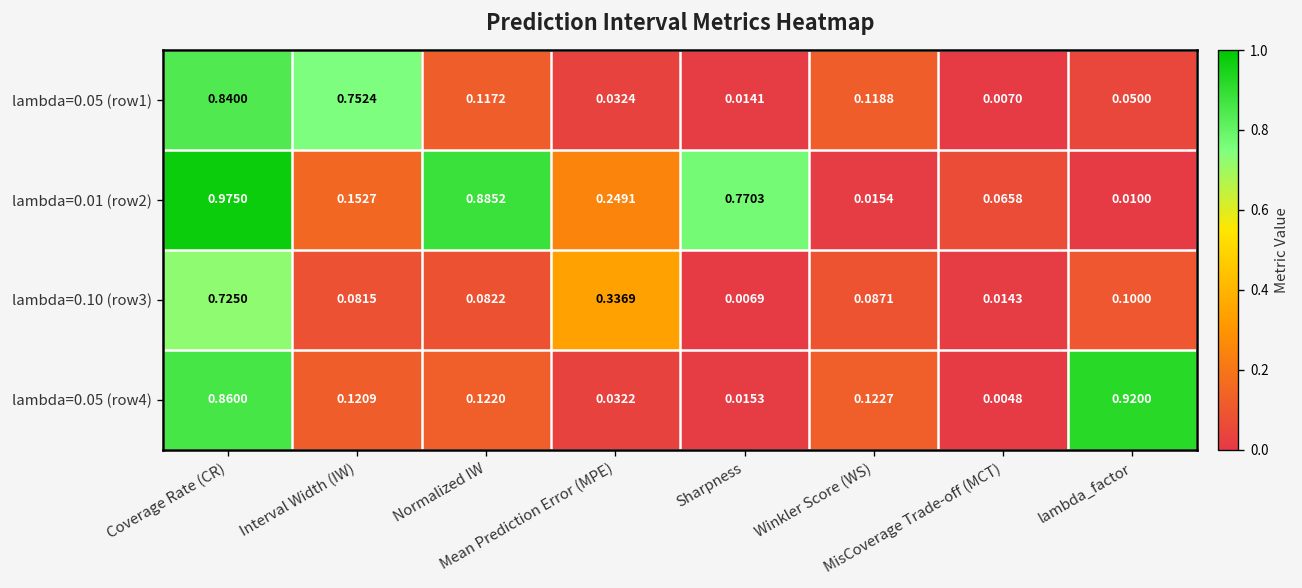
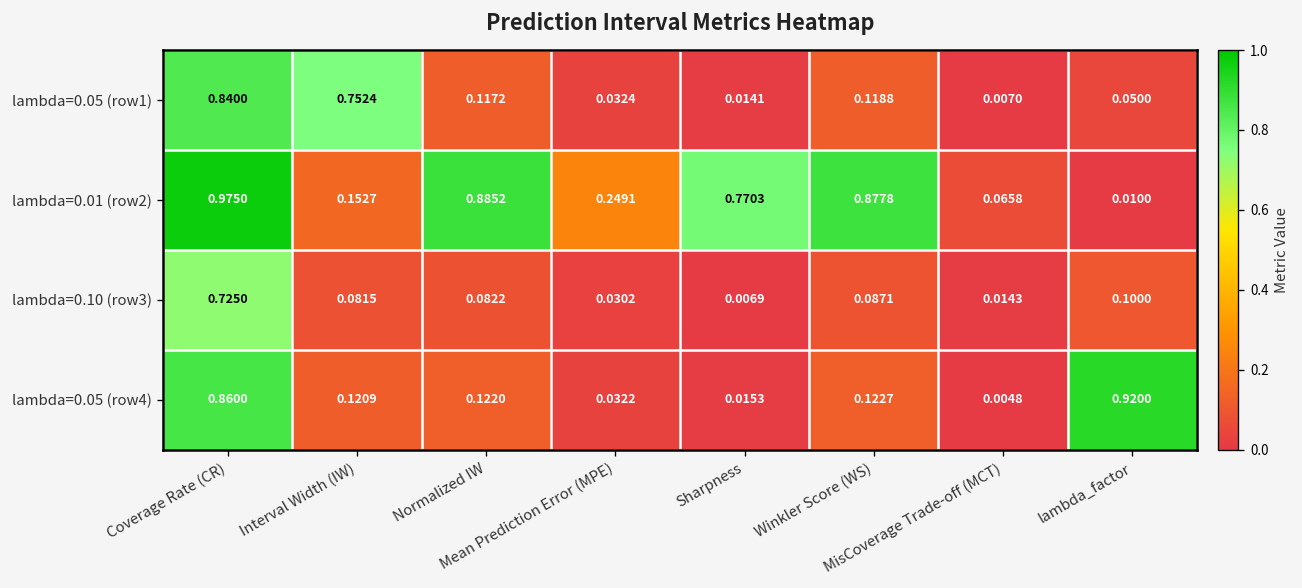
lambda=0.01 (row2), Winkler Score (WS): 0.0154 -> 0.8778
lambda=0.10 (row3), Mean Prediction Error (MPE): 0.3369 -> 0.0302
